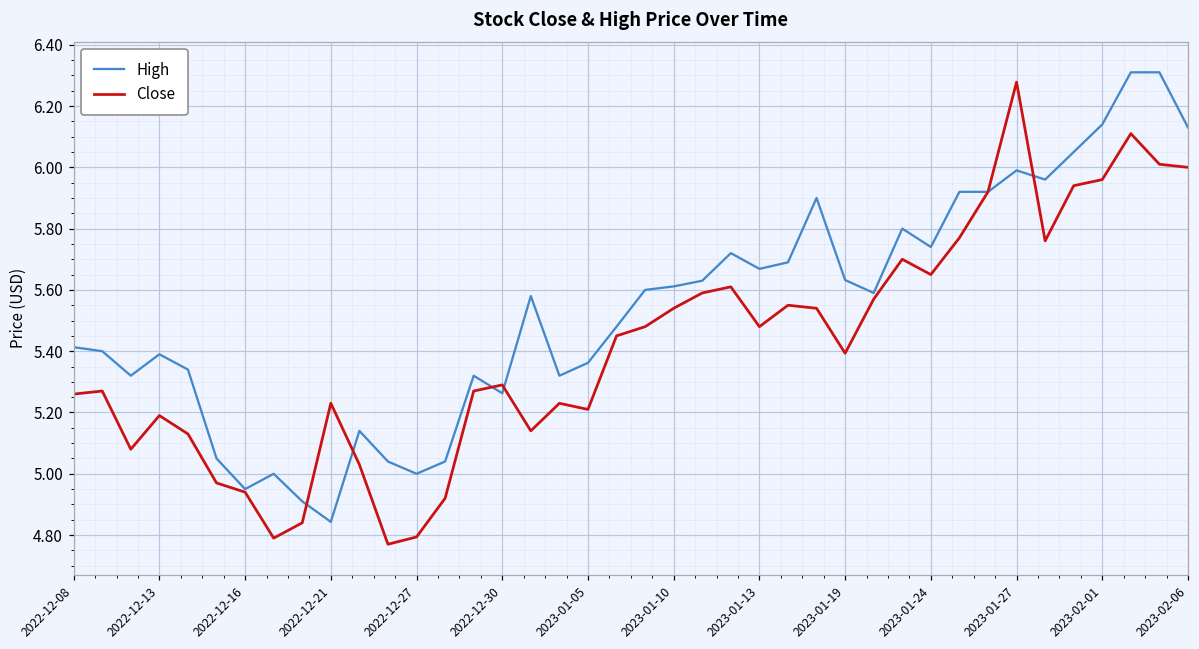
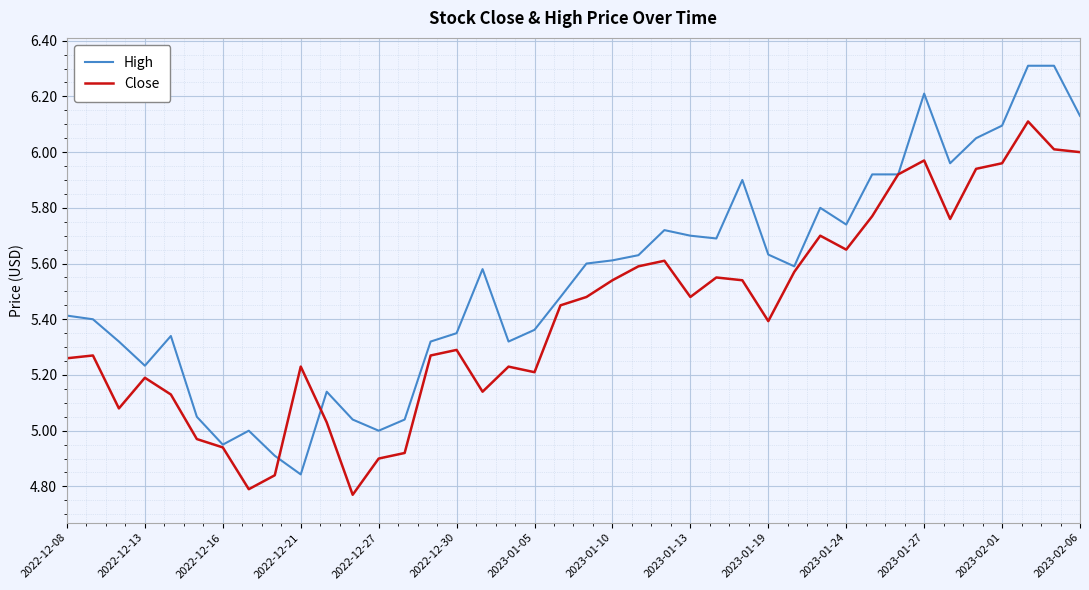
High, 2022-12-13: 5.39 -> 5.23
Close, 2022-12-27: 4.79 -> 4.90
High, 2022-12-30: 5.26 -> 5.35
High, 2023-01-13: 5.67 -> 5.70
High, 2023-01-27: 5.99 -> 6.21
Close, 2023-01-27: 6.28 -> 5.97
High, 2023-02-01: 6.14 -> 6.10
